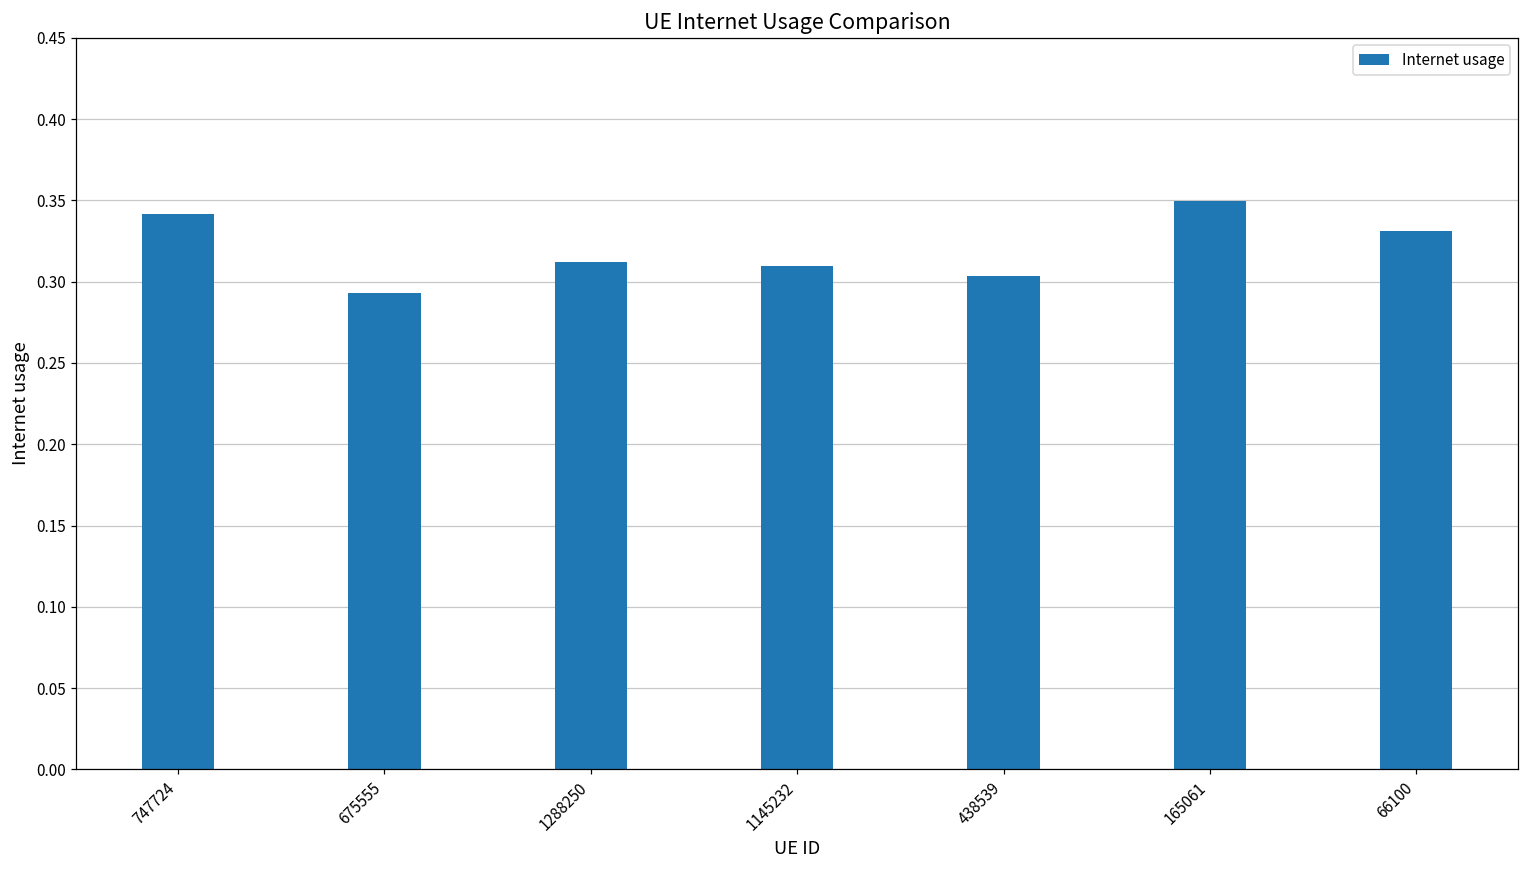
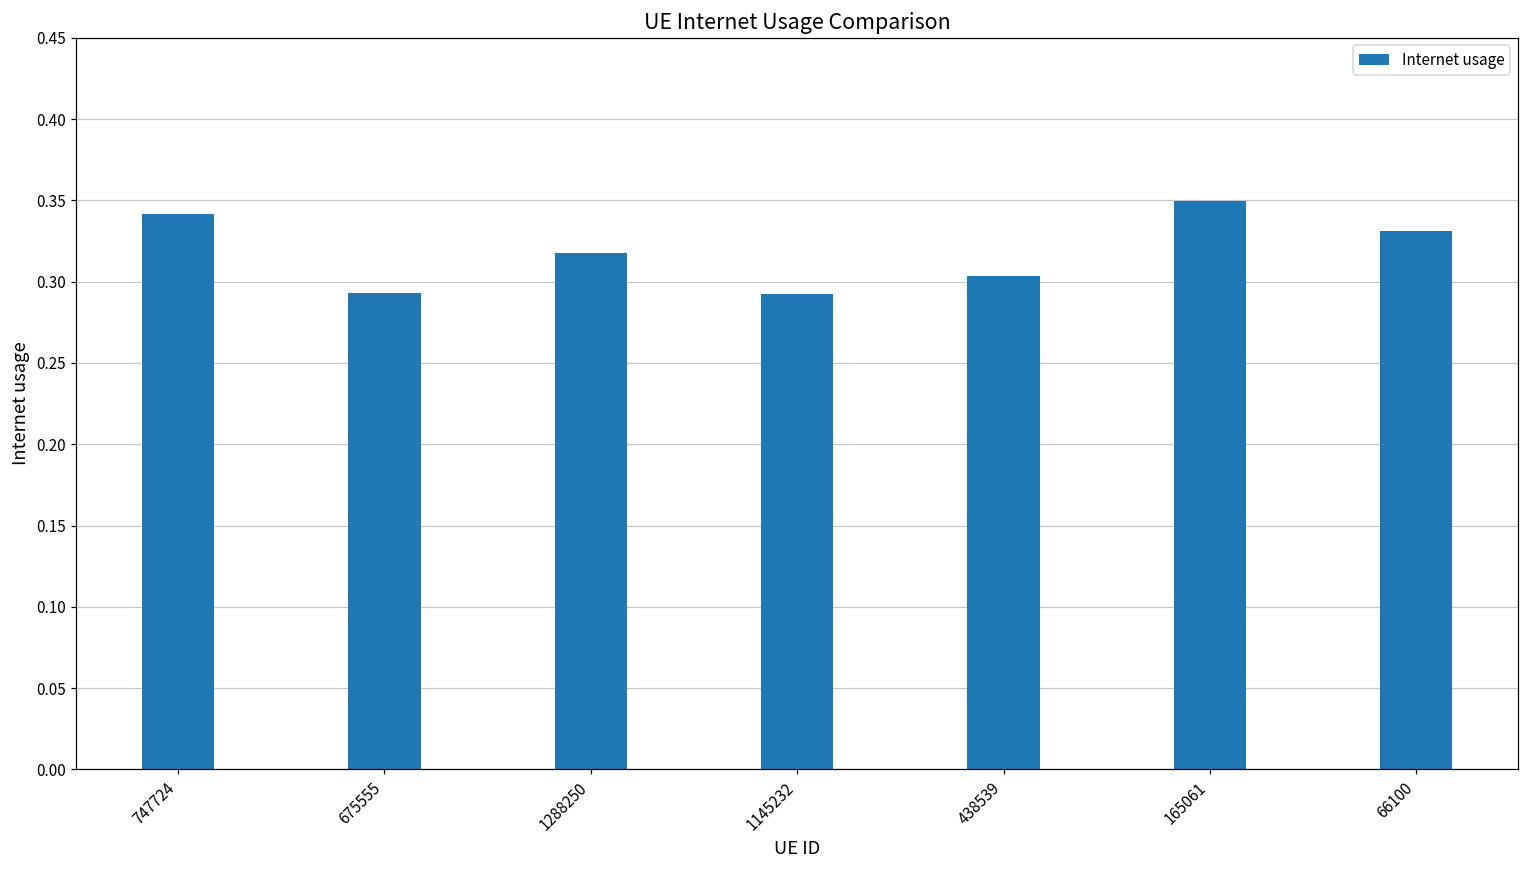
1288250: 0.312 -> 0.318
1145232: 0.310 -> 0.293
